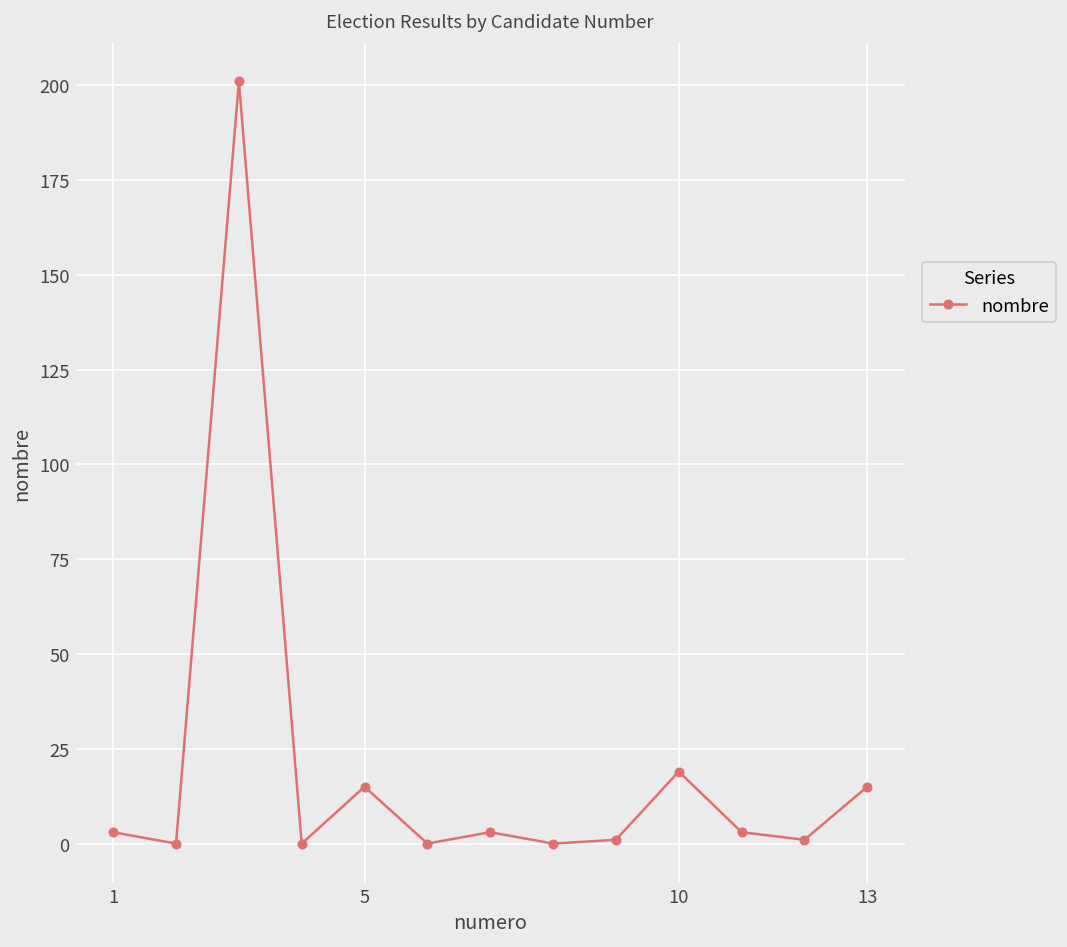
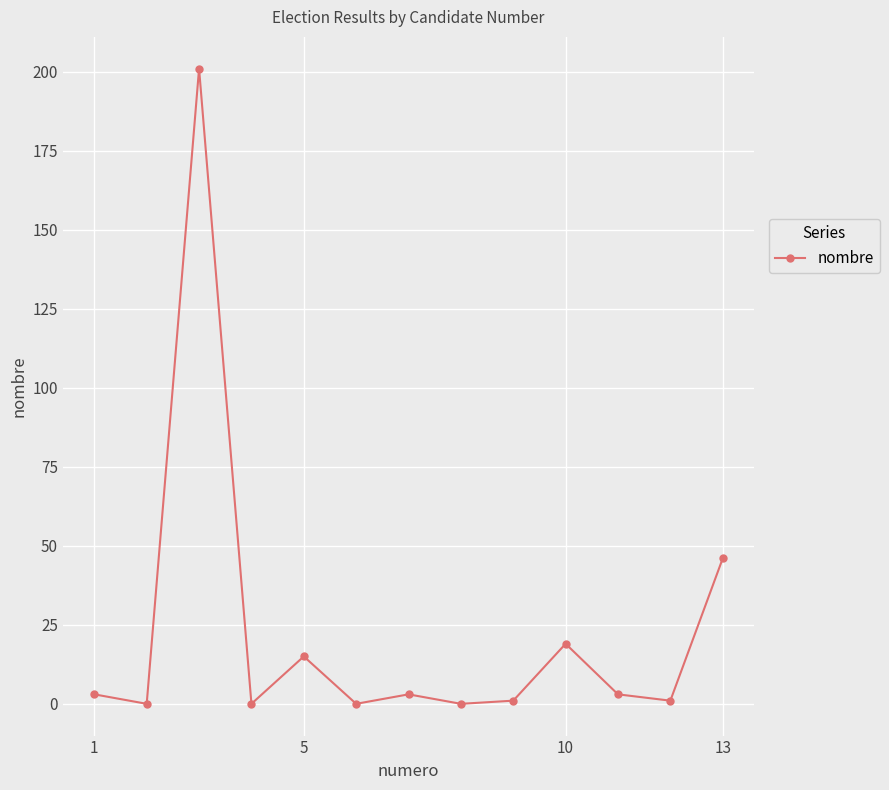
13: 15 -> 46
